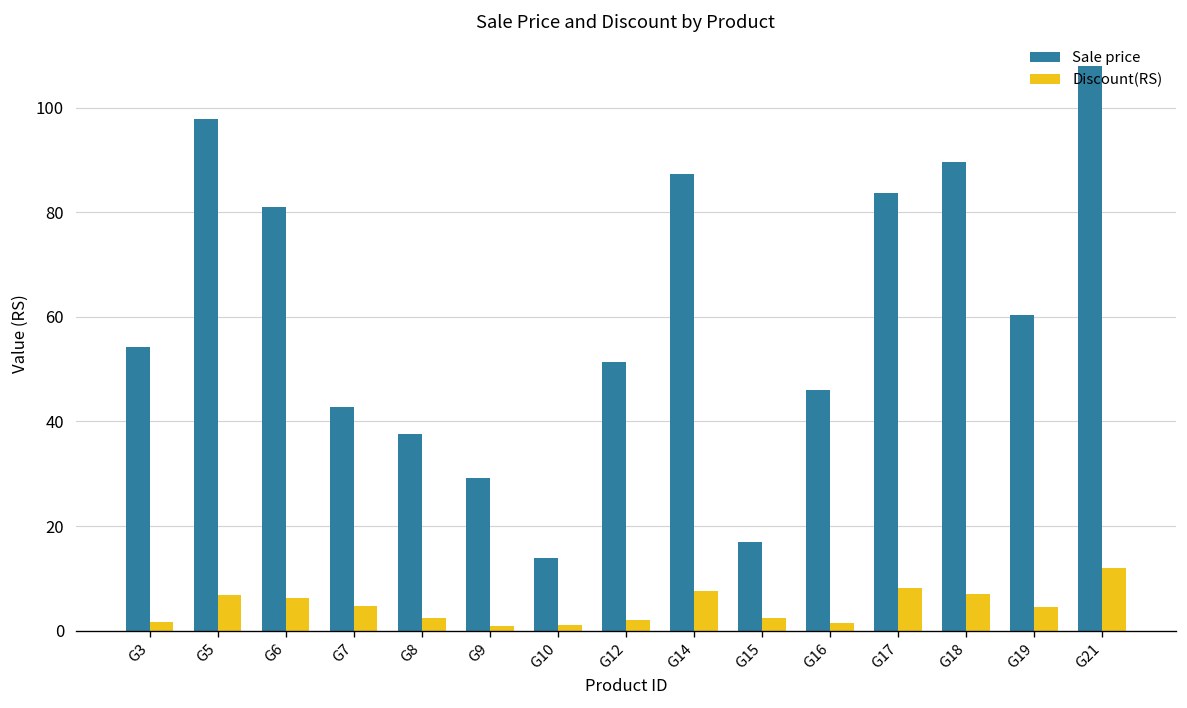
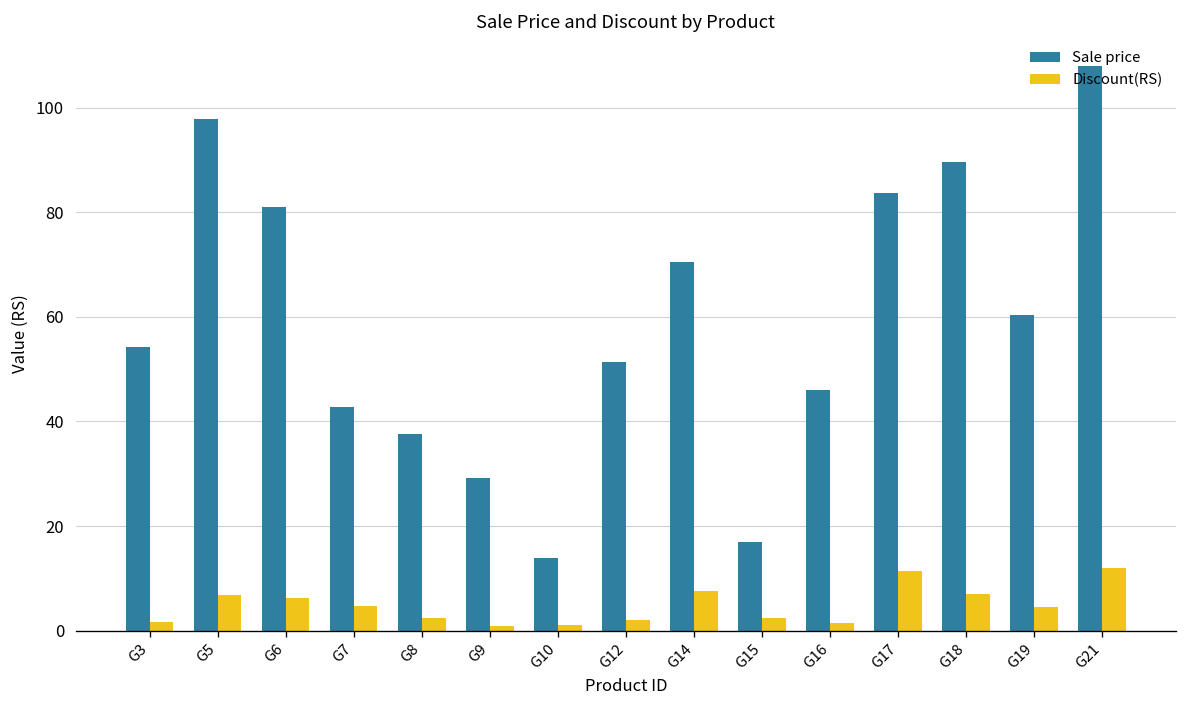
Sale price, G14: 87 -> 70
Discount(RS), G17: 8 -> 11
